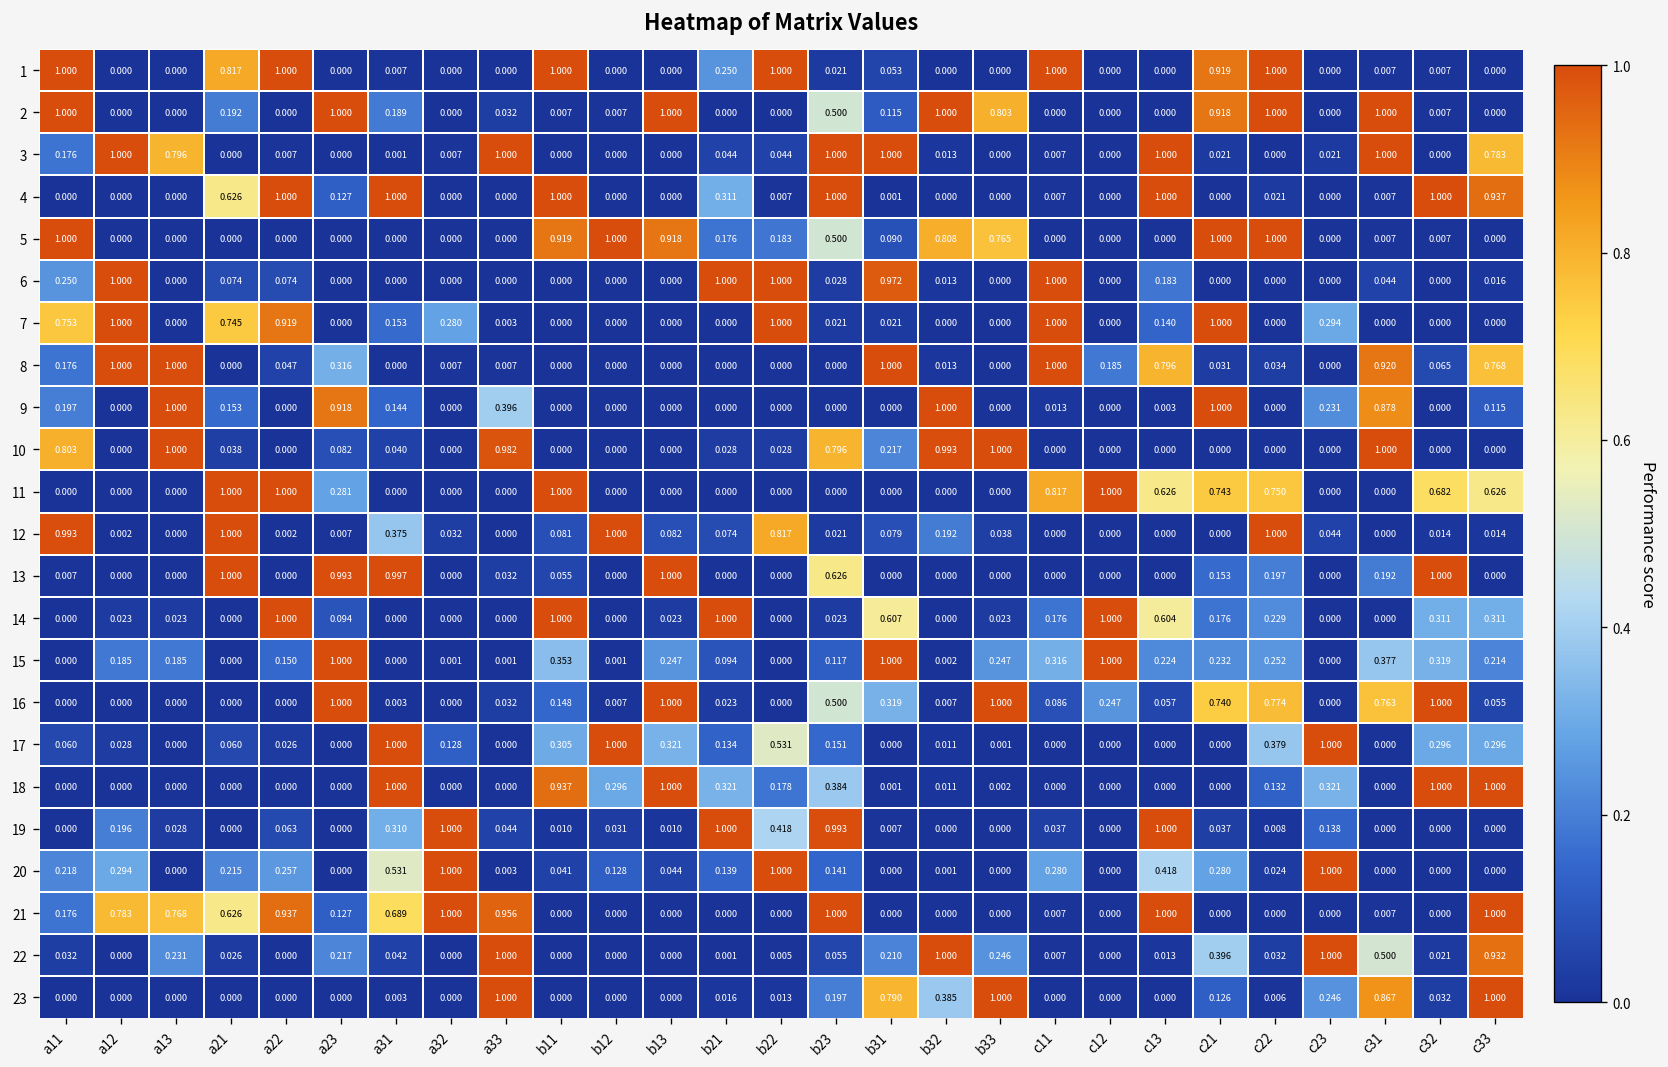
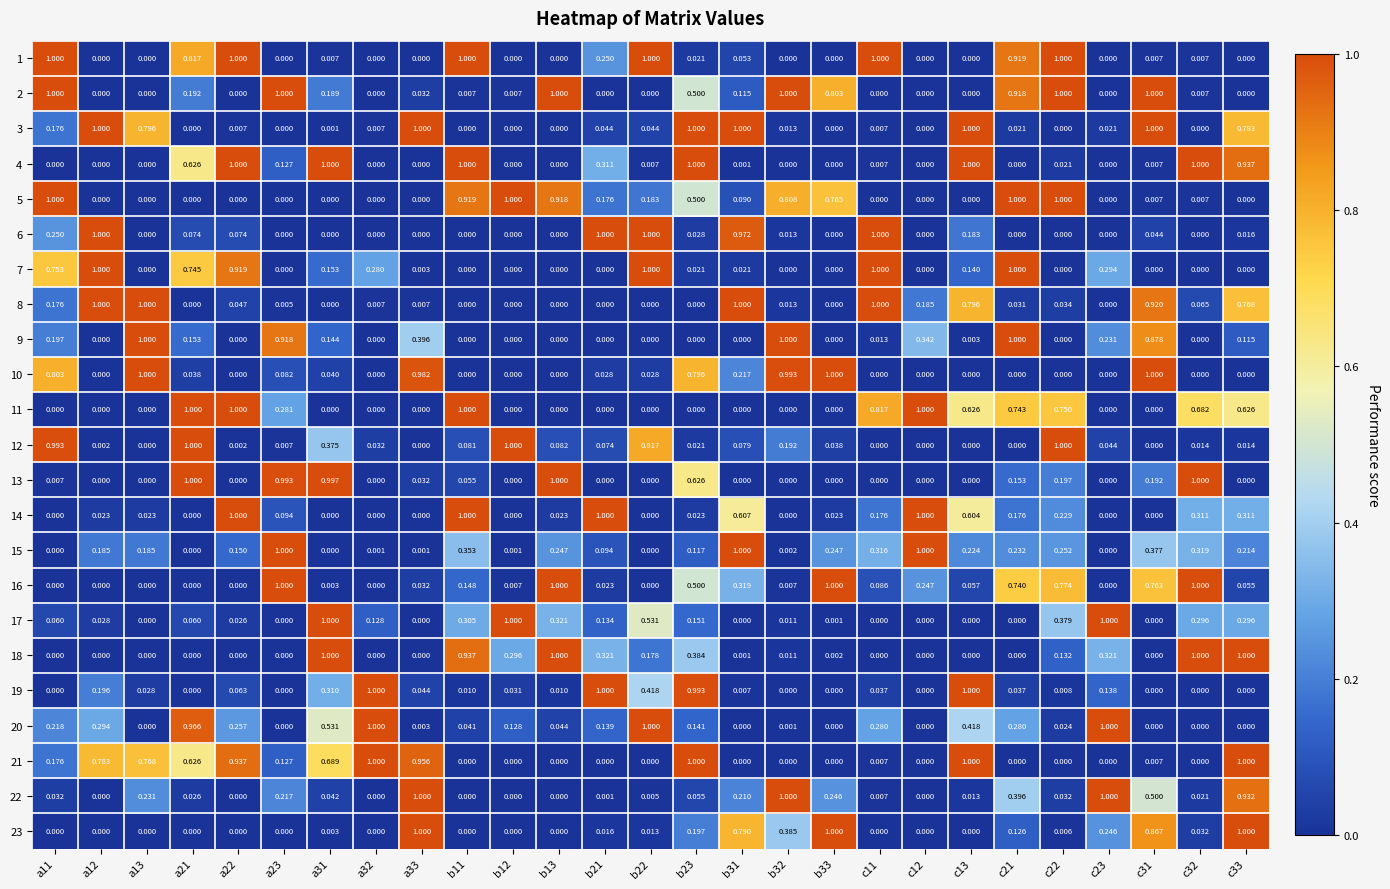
8, a23: 0.316 -> 0.005
9, c12: 0.000 -> 0.342
20, a21: 0.215 -> 0.966
